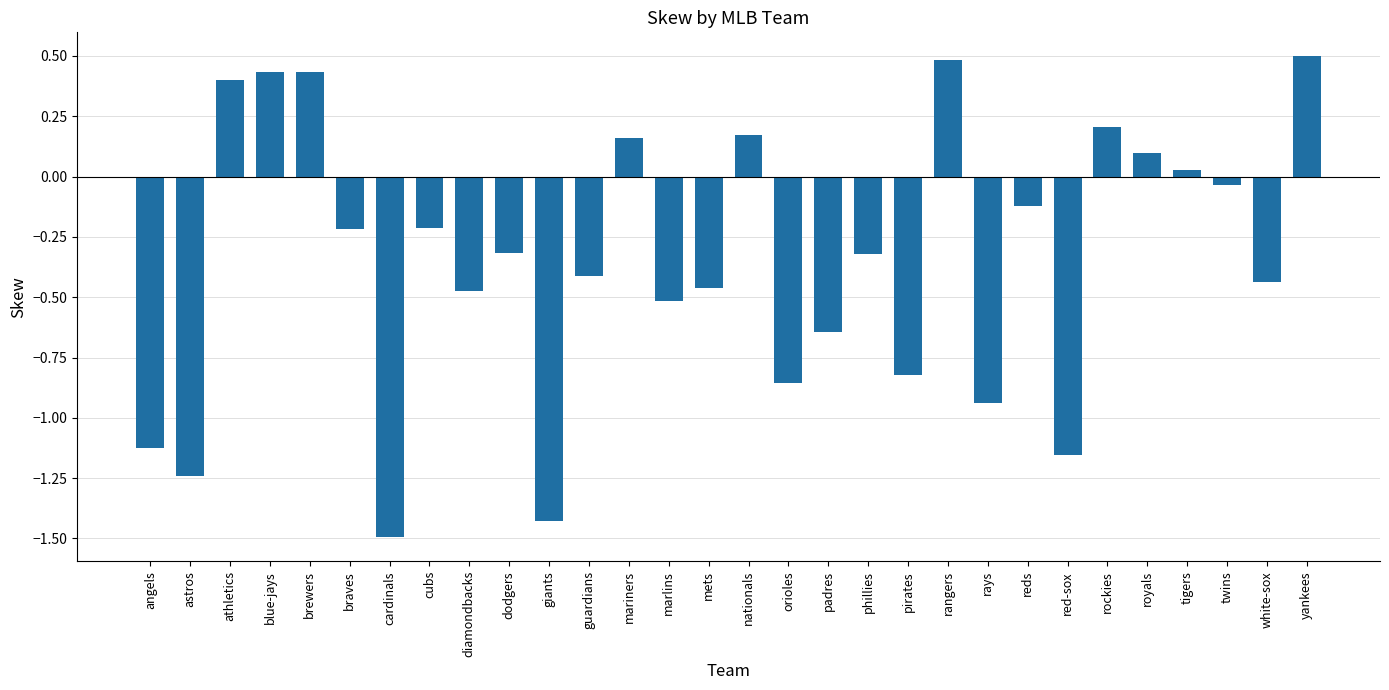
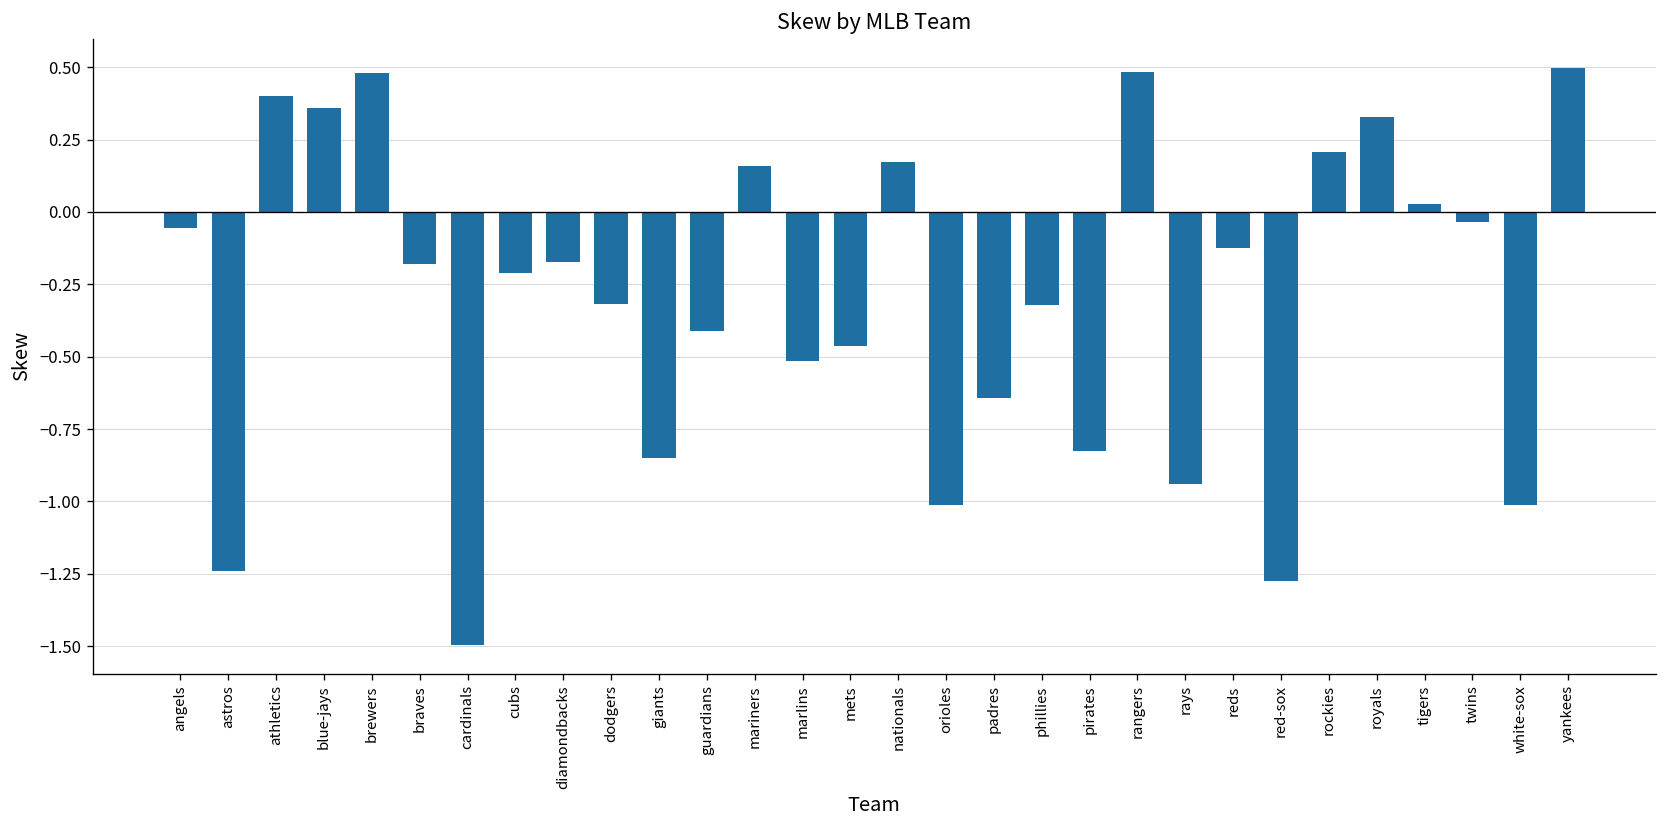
angels: -1.13 -> -0.06
blue-jays: 0.43 -> 0.36
brewers: 0.43 -> 0.48
braves: -0.22 -> -0.18
diamondbacks: -0.47 -> -0.17
giants: -1.43 -> -0.85
orioles: -0.85 -> -1.01
red-sox: -1.15 -> -1.28
royals: 0.10 -> 0.33
white-sox: -0.44 -> -1.01
